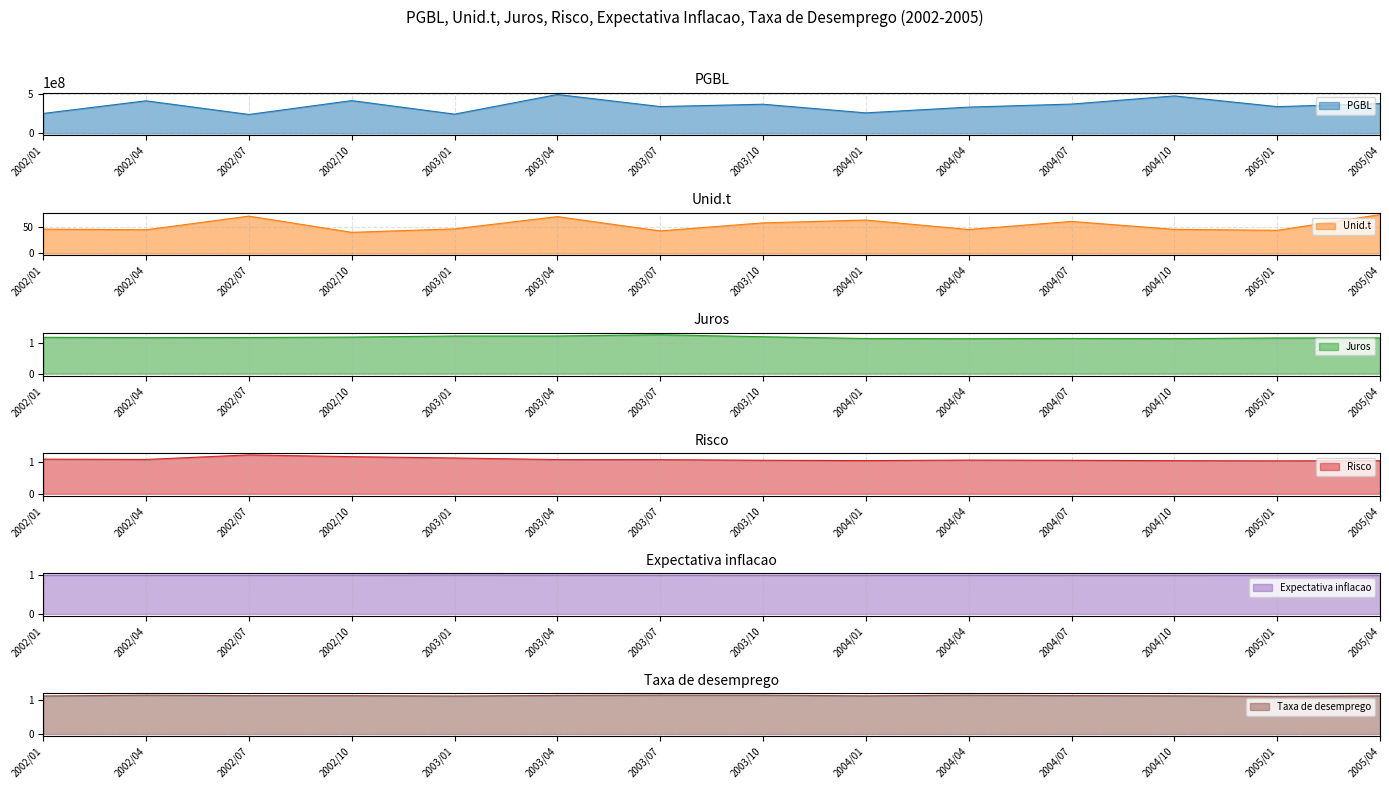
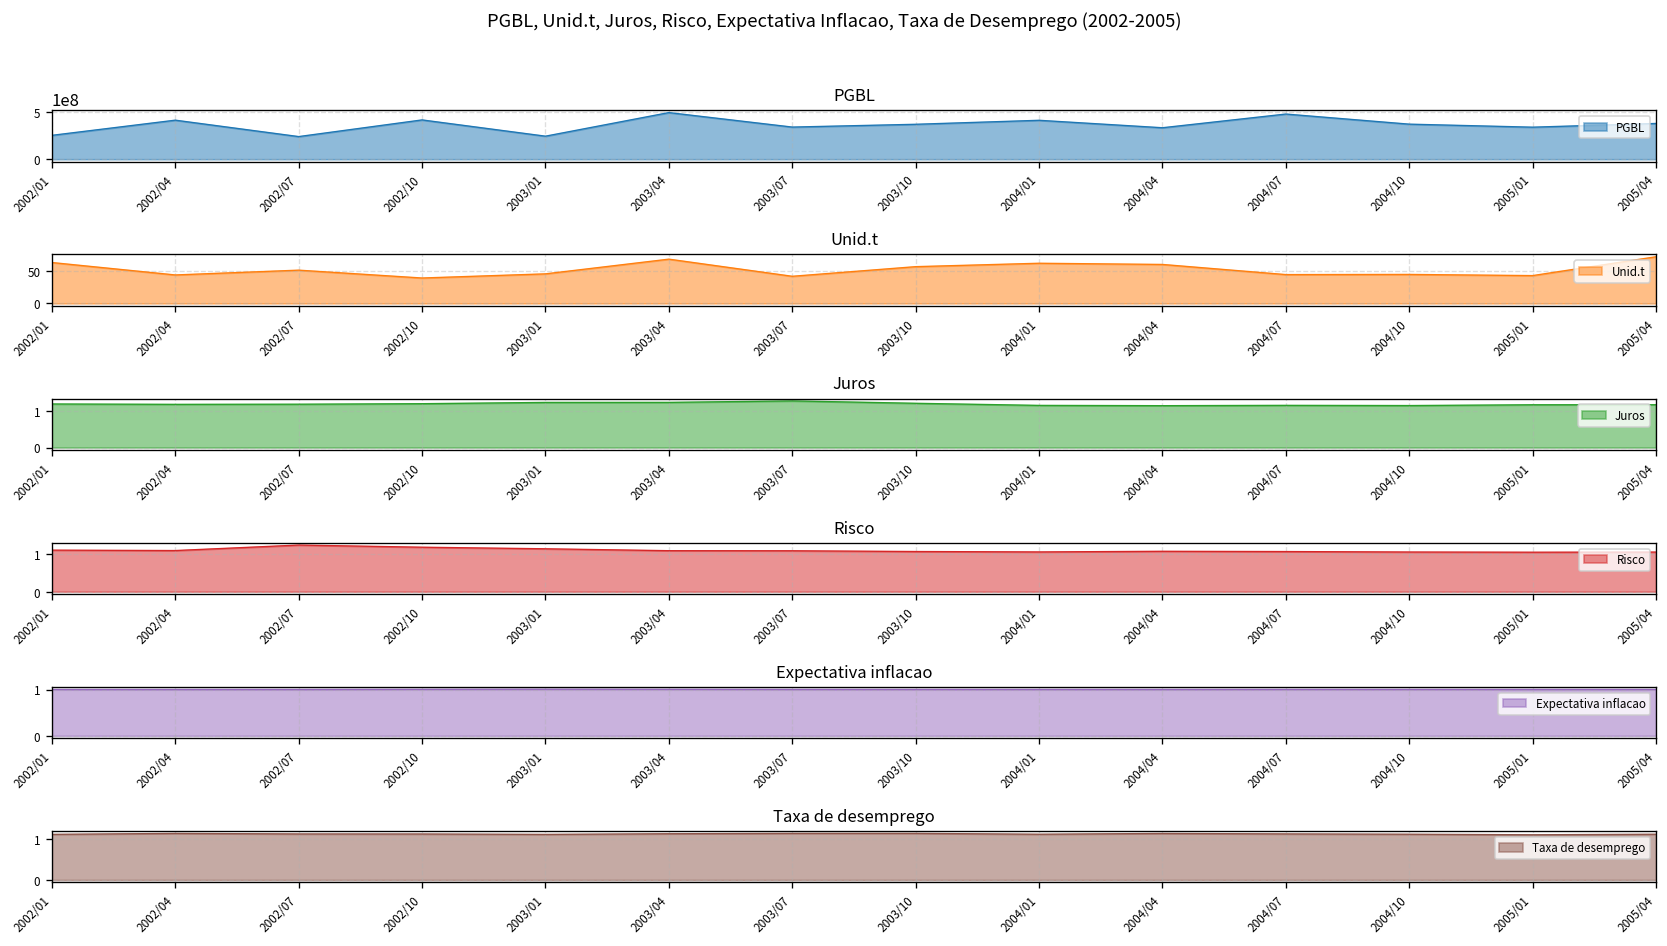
PGBL, 2004/01: 300000000 -> 400000000
PGBL, 2004/07: 400000000 -> 500000000
PGBL, 2004/10: 500000000 -> 400000000
Unid.t, 2002/01: 50 -> 60
Unid.t, 2002/07: 70 -> 50
Unid.t, 2004/04: 40 -> 60
Unid.t, 2004/07: 60 -> 40
